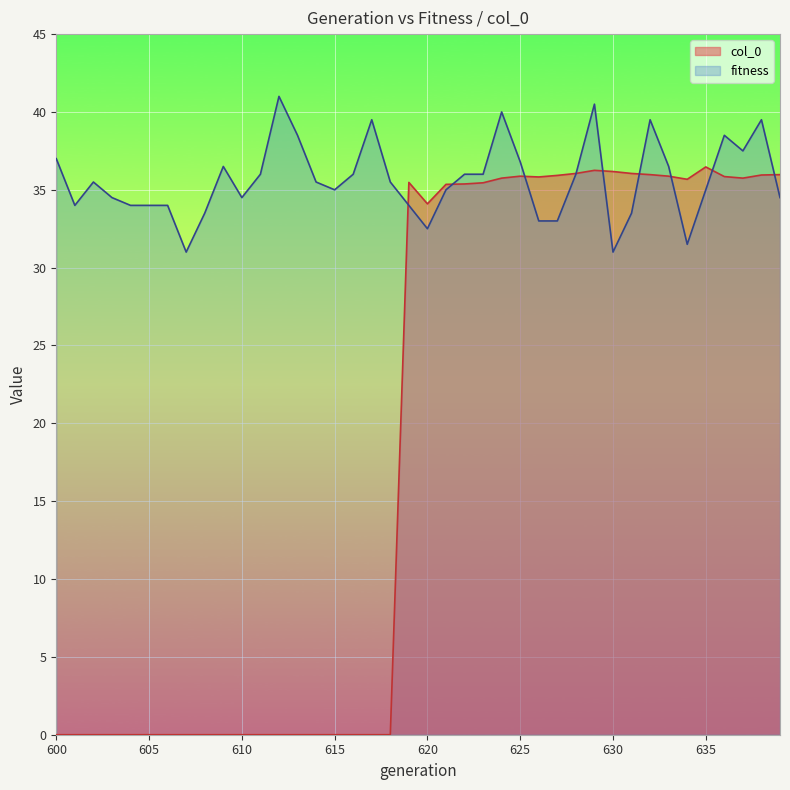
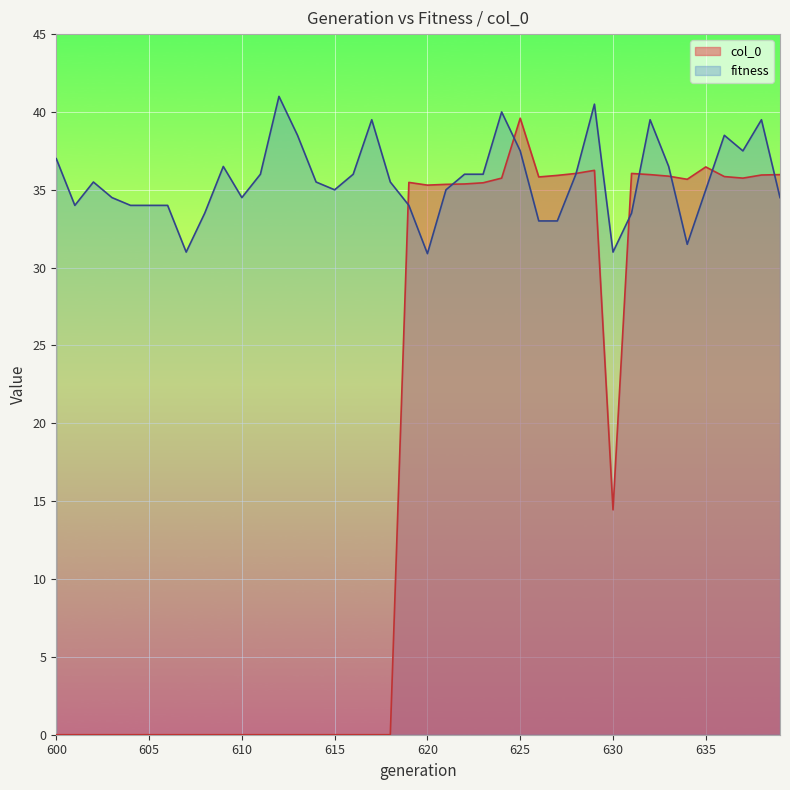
col_0, 620: 34.1 -> 35.3
fitness, 620: 32.5 -> 30.9
col_0, 625: 35.9 -> 39.6
fitness, 625: 36.8 -> 37.5
col_0, 630: 36.2 -> 14.4
